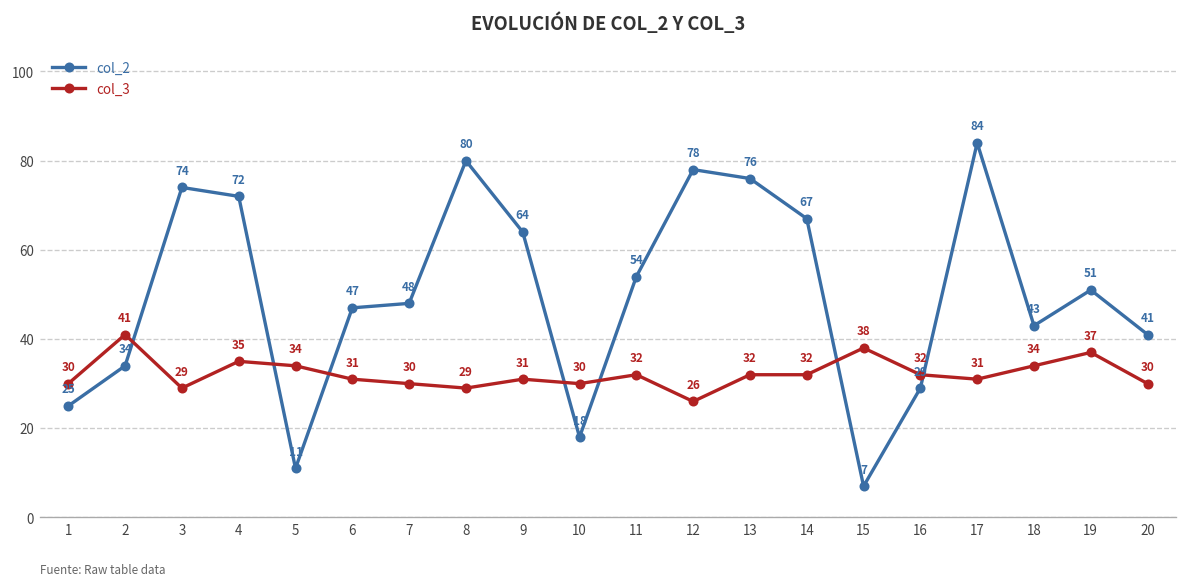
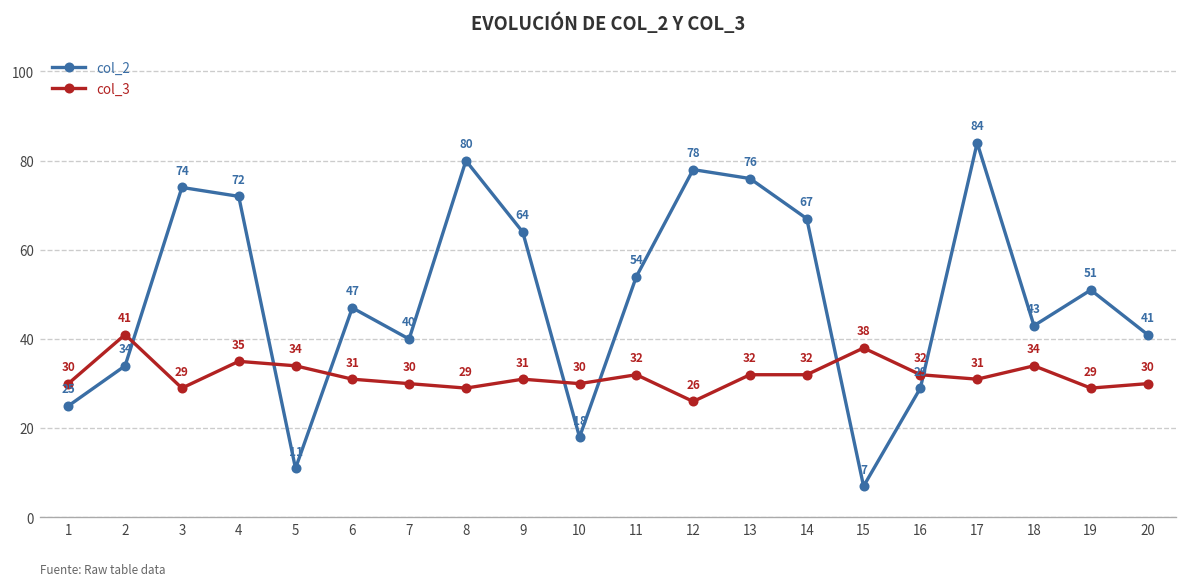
col_2, 7: 48 -> 40
col_3, 19: 37 -> 29
